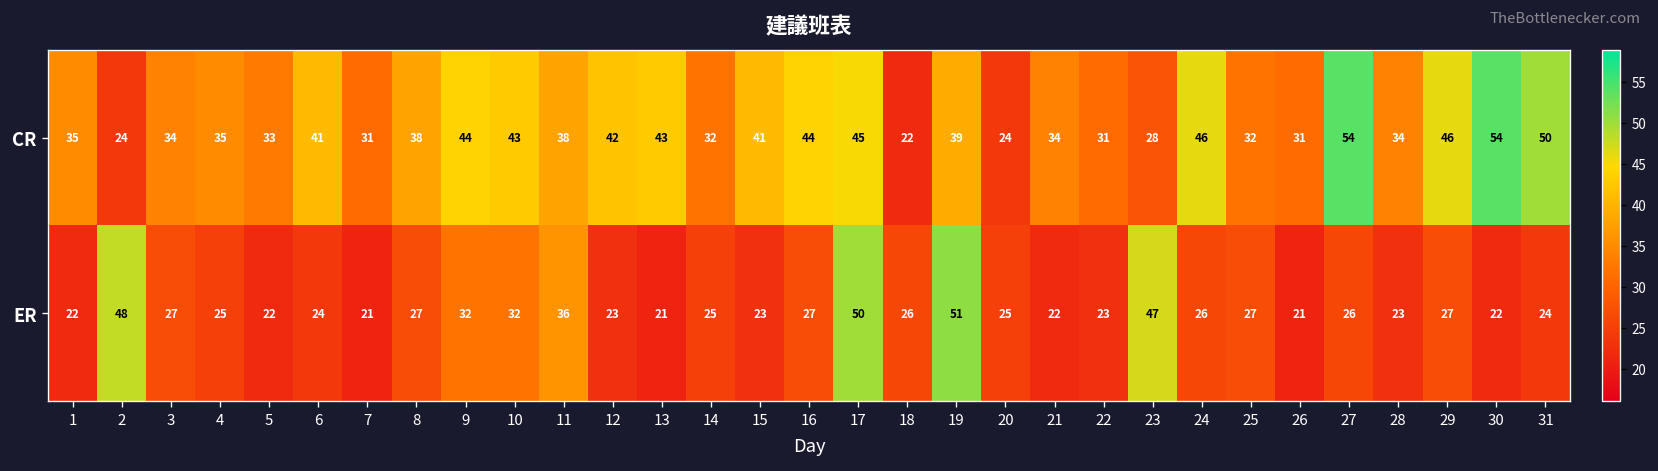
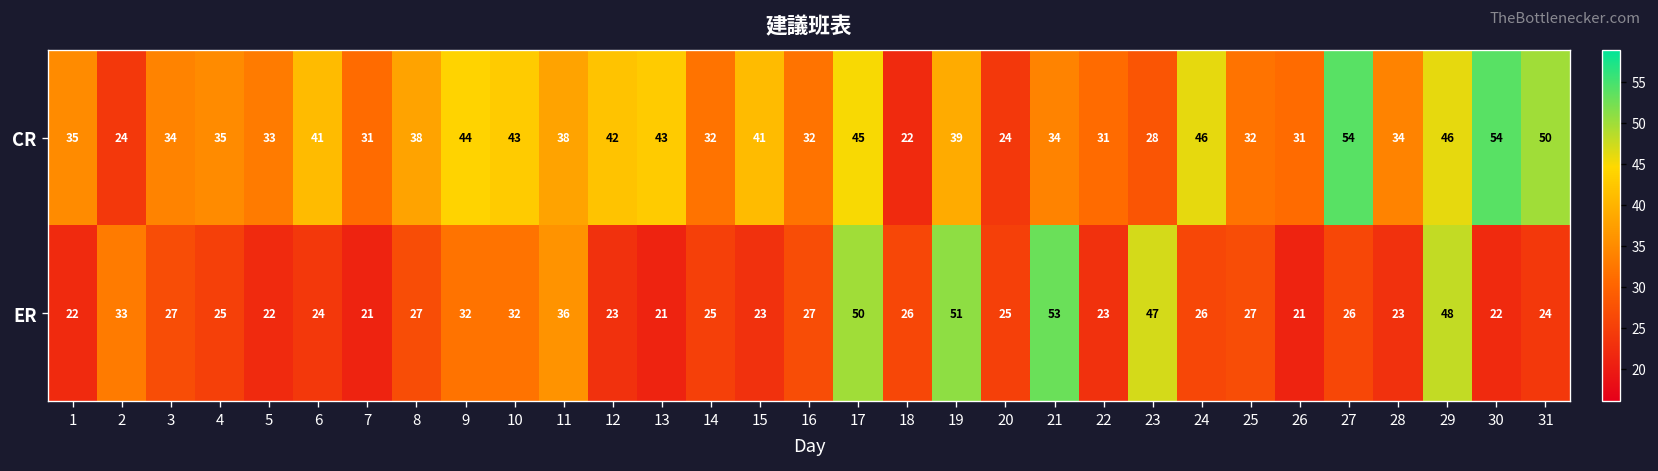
CR, 16: 44 -> 32
ER, 2: 48 -> 33
ER, 21: 22 -> 53
ER, 29: 27 -> 48
